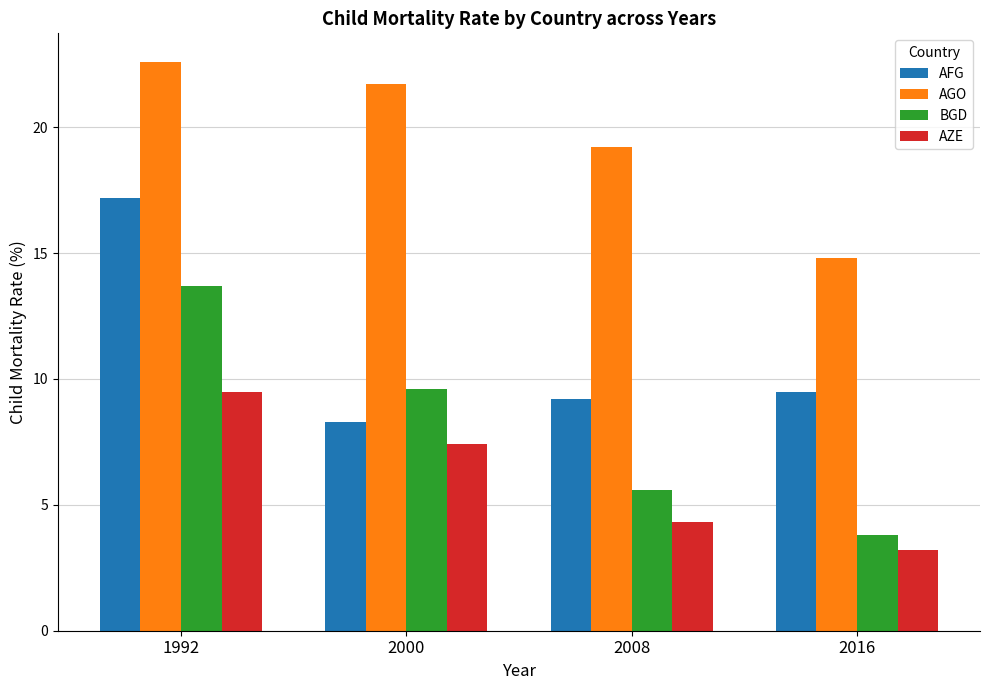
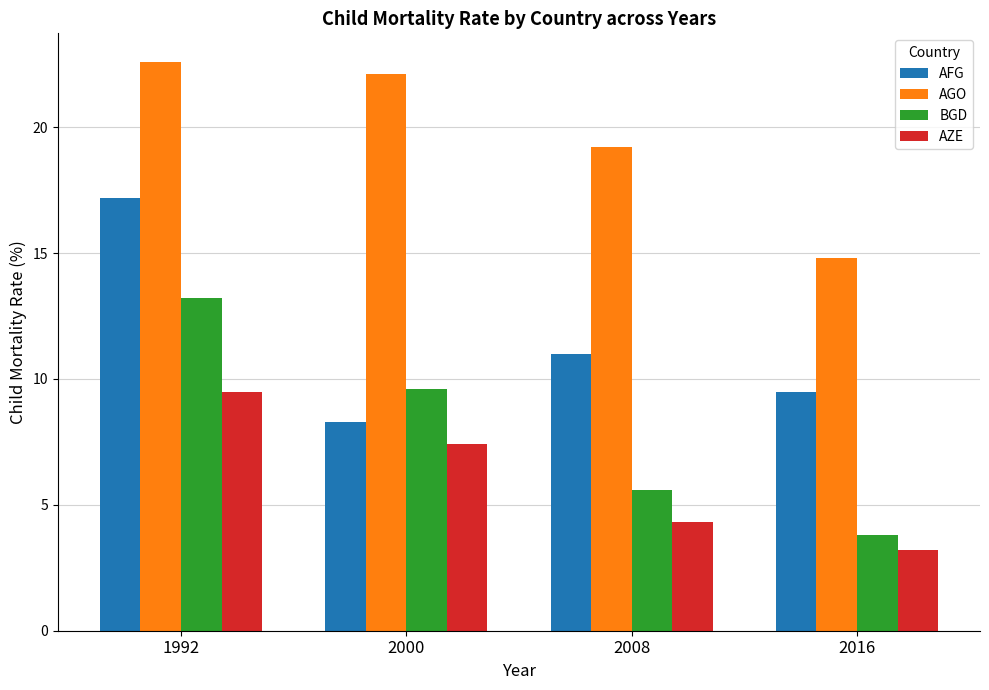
BGD, 1992: 13.7 -> 13.2
AGO, 2000: 21.7 -> 22.1
AFG, 2008: 9.2 -> 11.0
